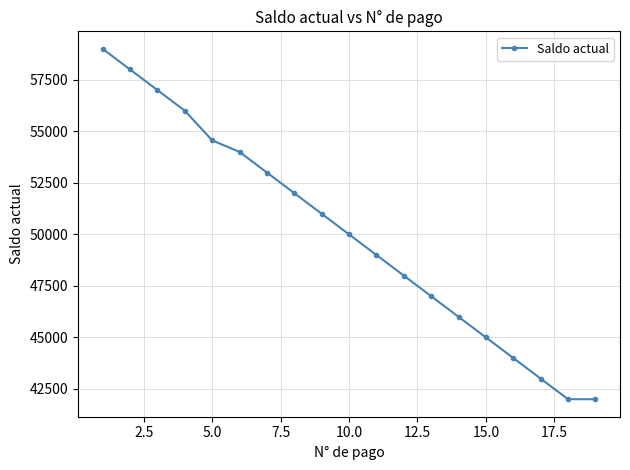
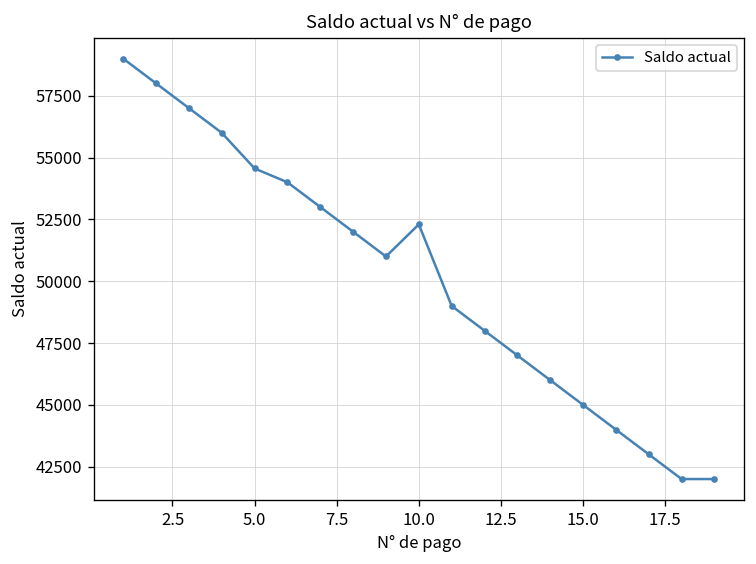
10.0: 50000 -> 52300
